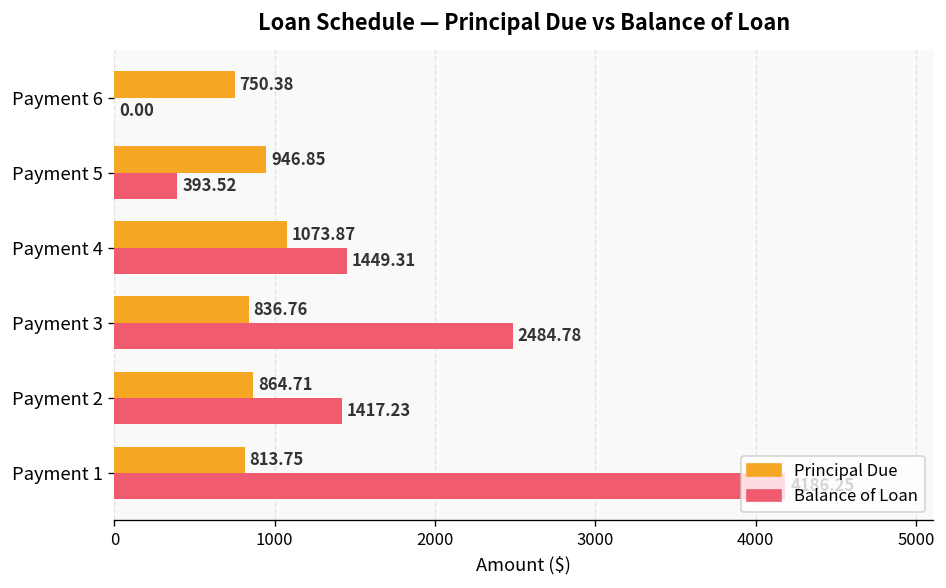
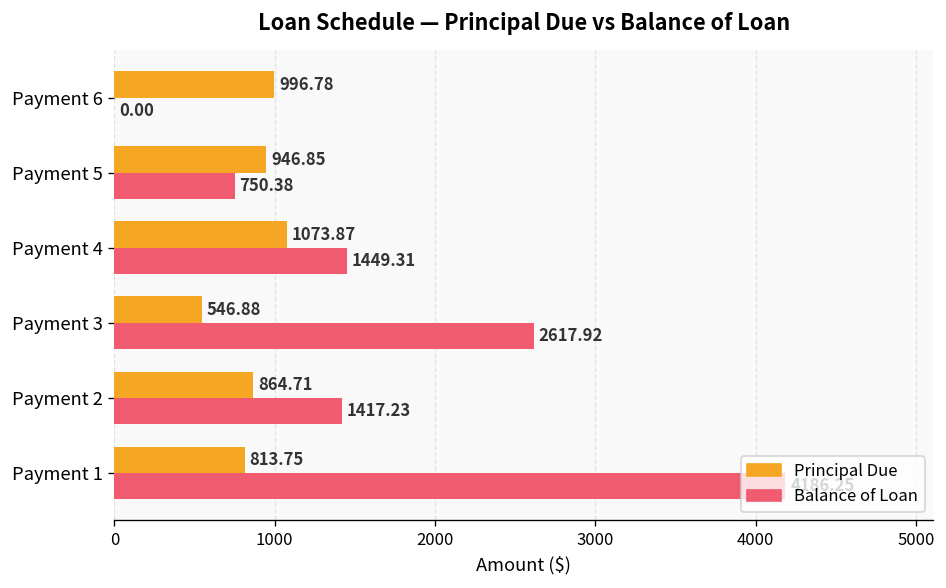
Principal Due, Payment 6: 750.38 -> 996.78
Balance of Loan, Payment 5: 393.52 -> 750.38
Principal Due, Payment 3: 836.76 -> 546.88
Balance of Loan, Payment 3: 2484.78 -> 2617.92
